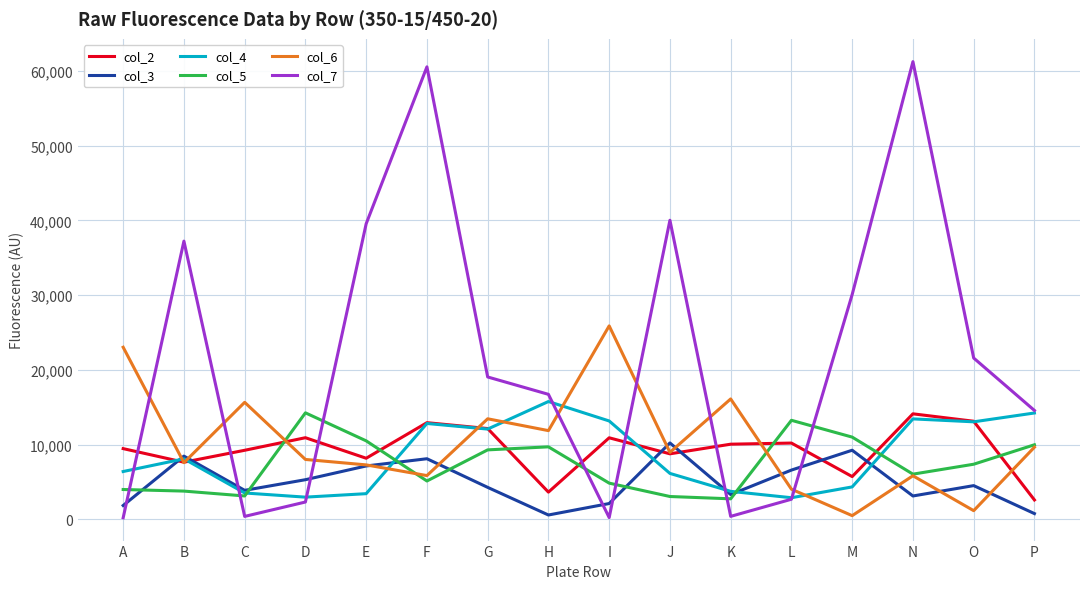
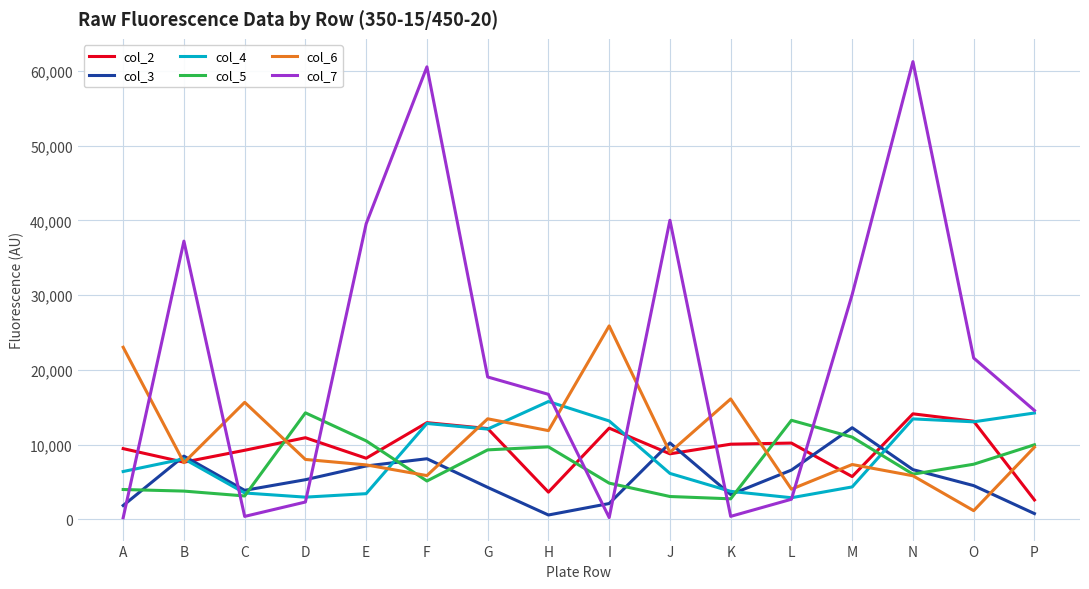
col_2, I: 11,000 -> 12,000
col_3, M: 9,000 -> 12,000
col_6, M: 1,000 -> 7,000
col_3, N: 3,000 -> 7,000
